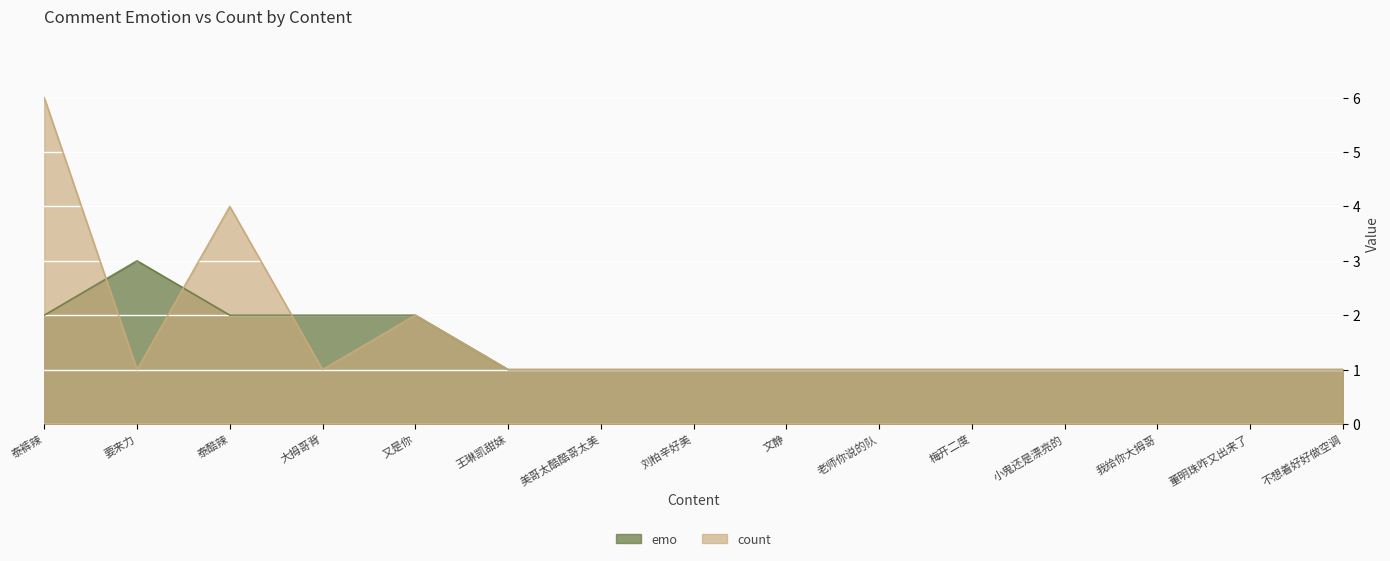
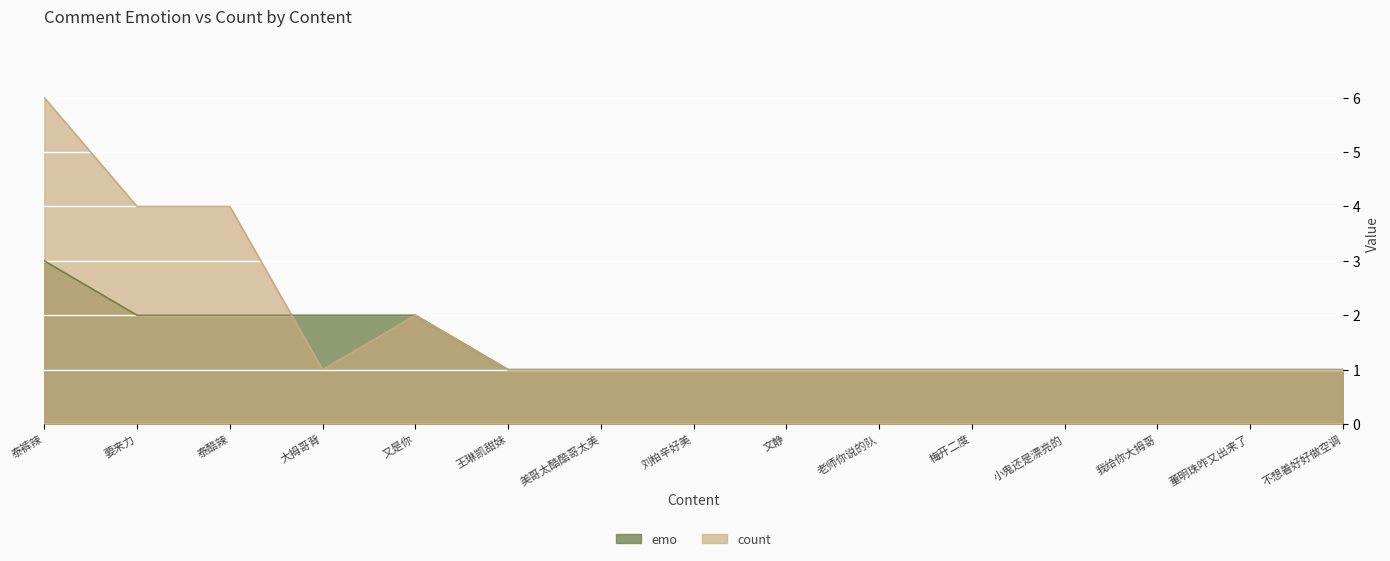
emo, 泰裤辣: 2 -> 3
emo, 要来力: 3 -> 2
count, 要来力: 1 -> 4
